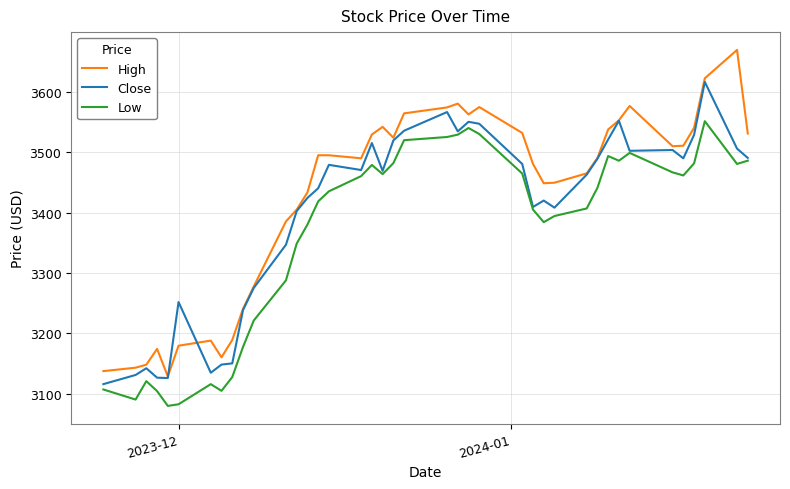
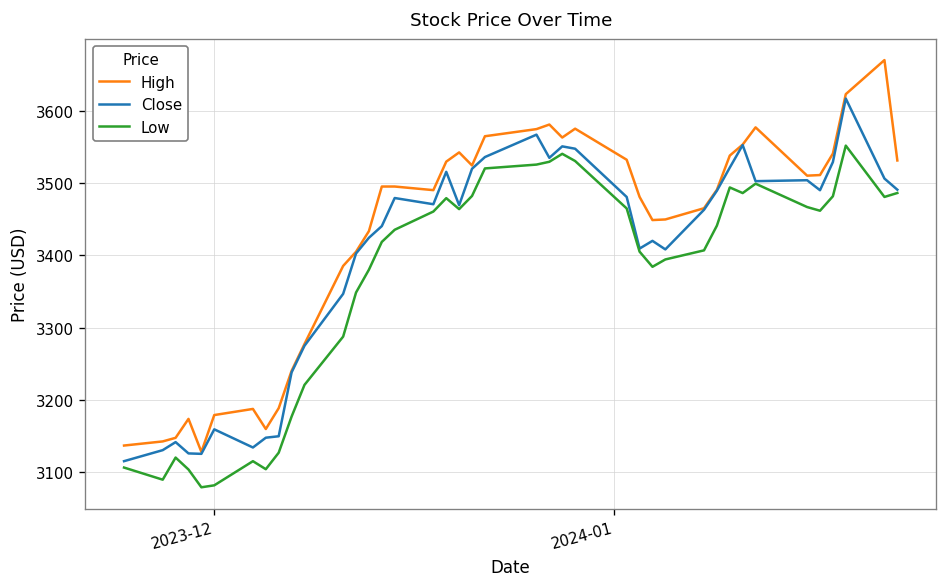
Close, 2023-12: 3250 -> 3160
